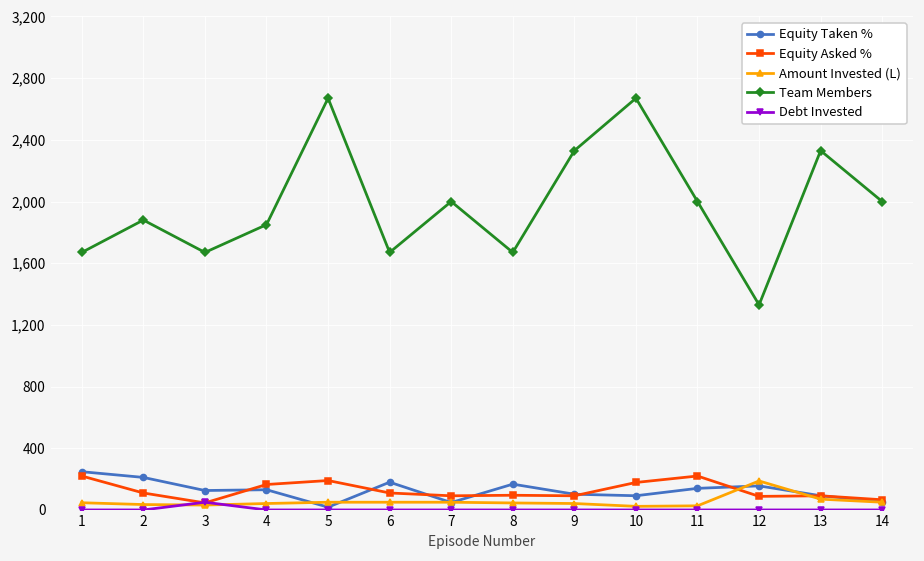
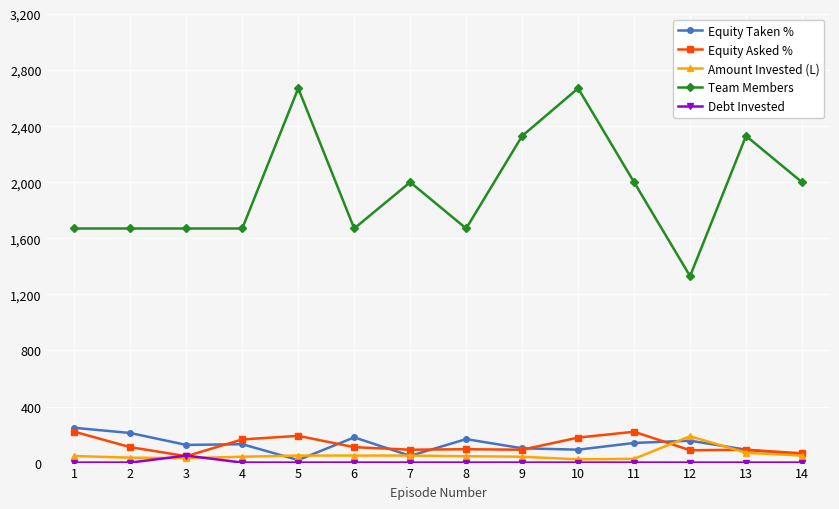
Team Members, 2: 1,880 -> 1,670
Team Members, 4: 1,850 -> 1,670
